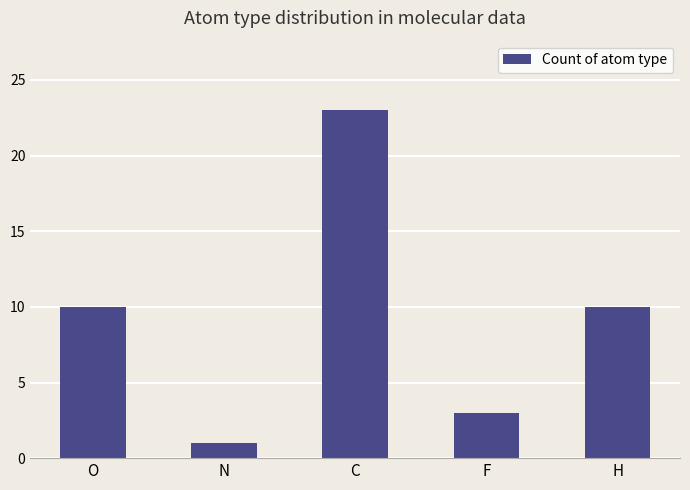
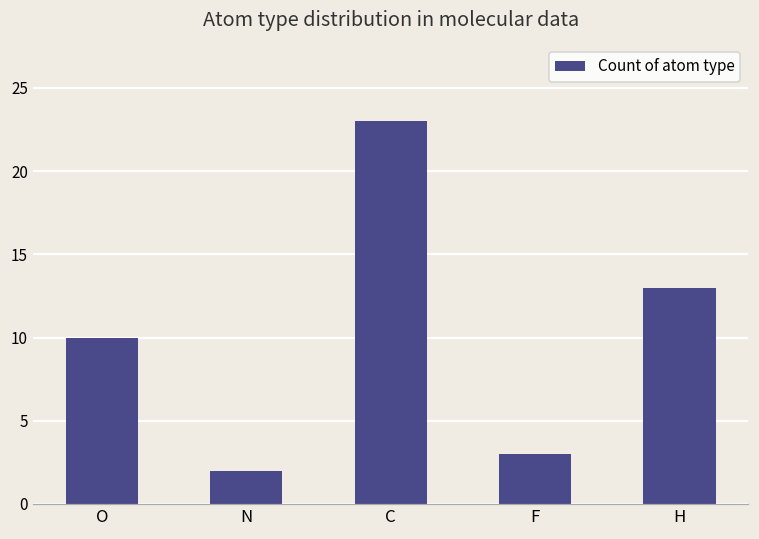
N: 1 -> 2
H: 10 -> 13
